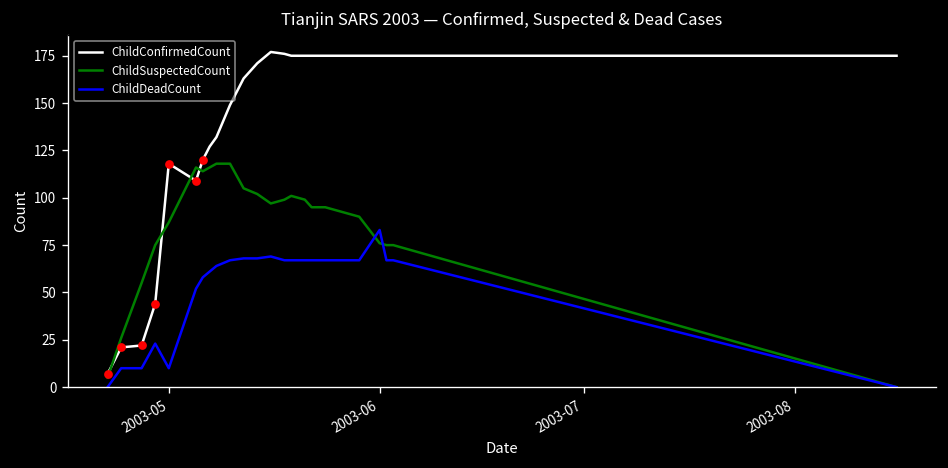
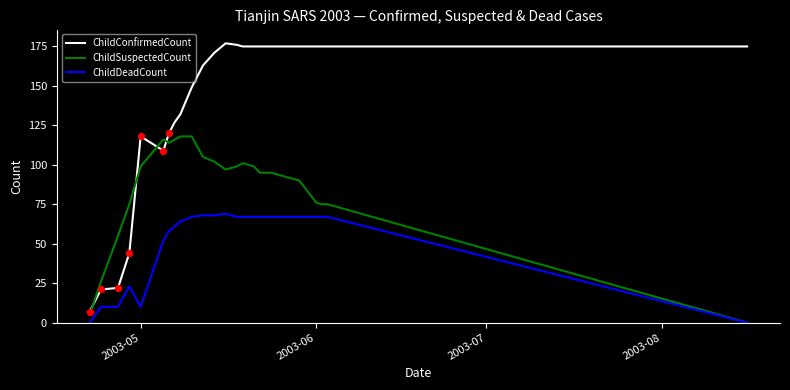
ChildSuspectedCount, 2003-05: 87 -> 99
ChildDeadCount, 2003-06: 83 -> 67
